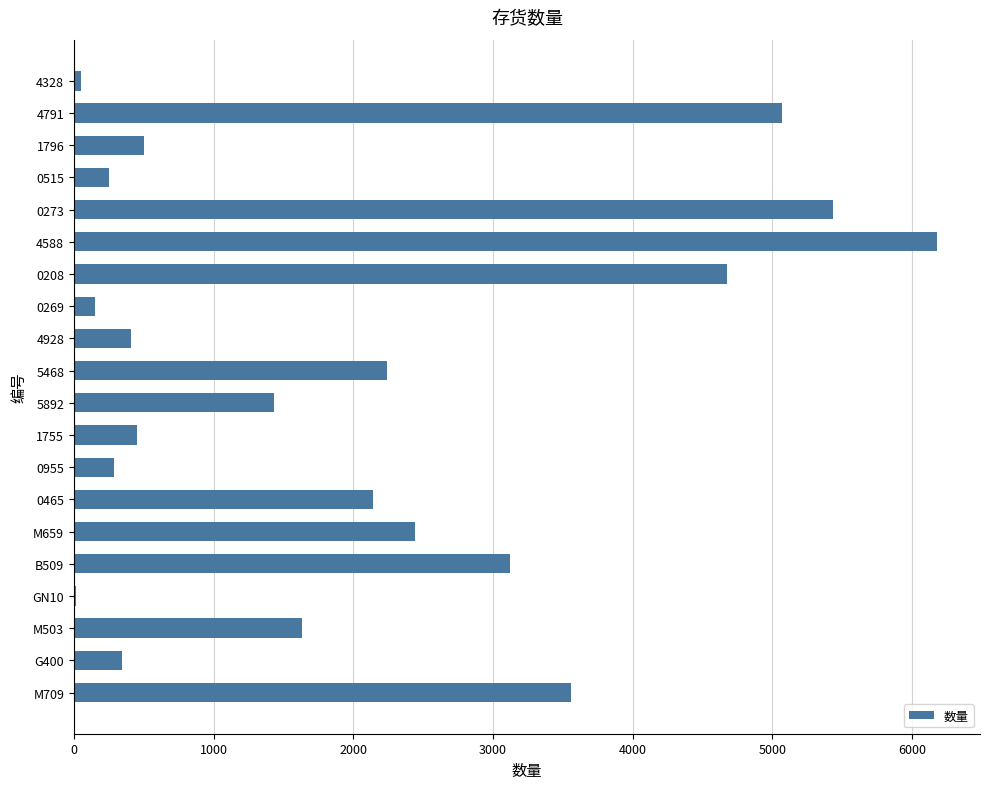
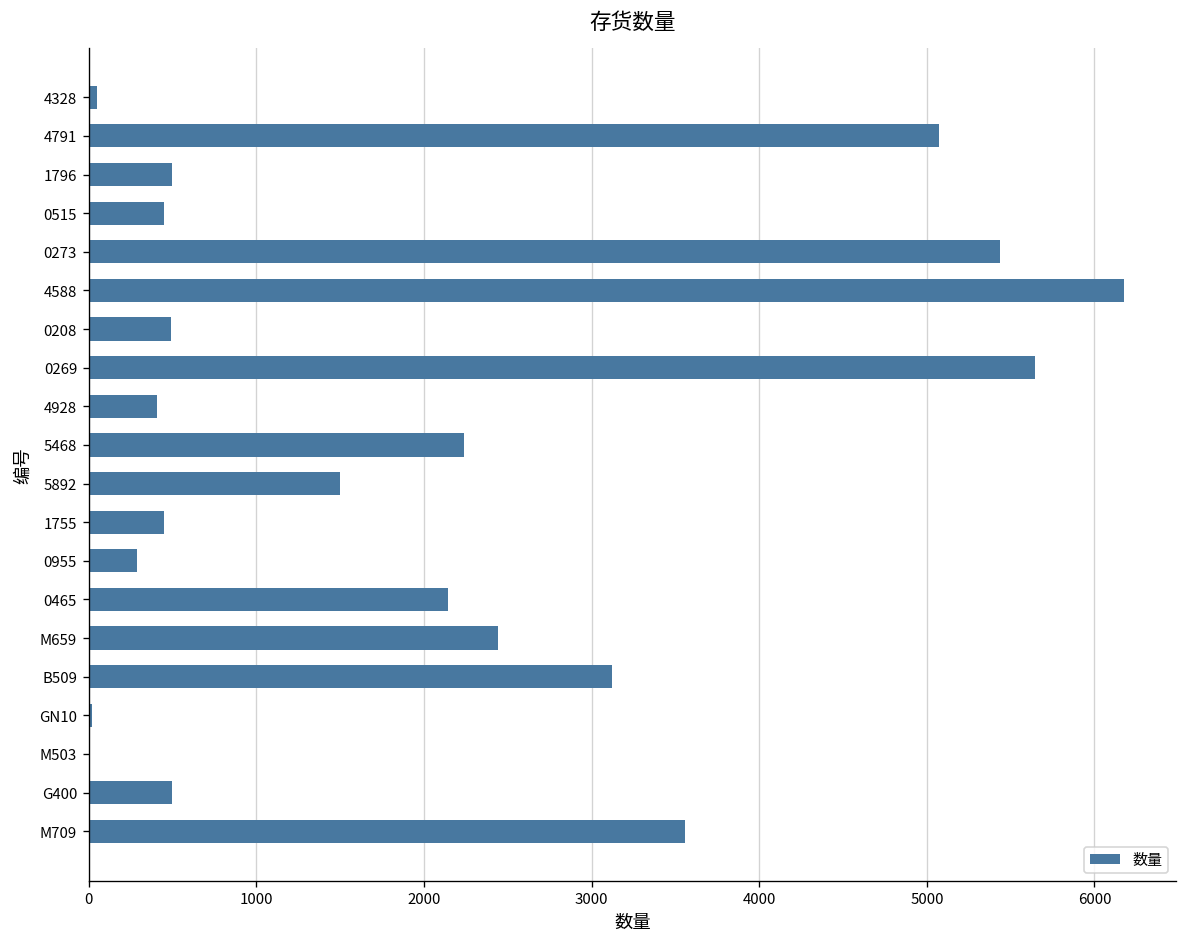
0515: 250 -> 450
0208: 4680 -> 490
0269: 150 -> 5640
5892: 1430 -> 1500
M503: 1630 -> 10
G400: 340 -> 500
